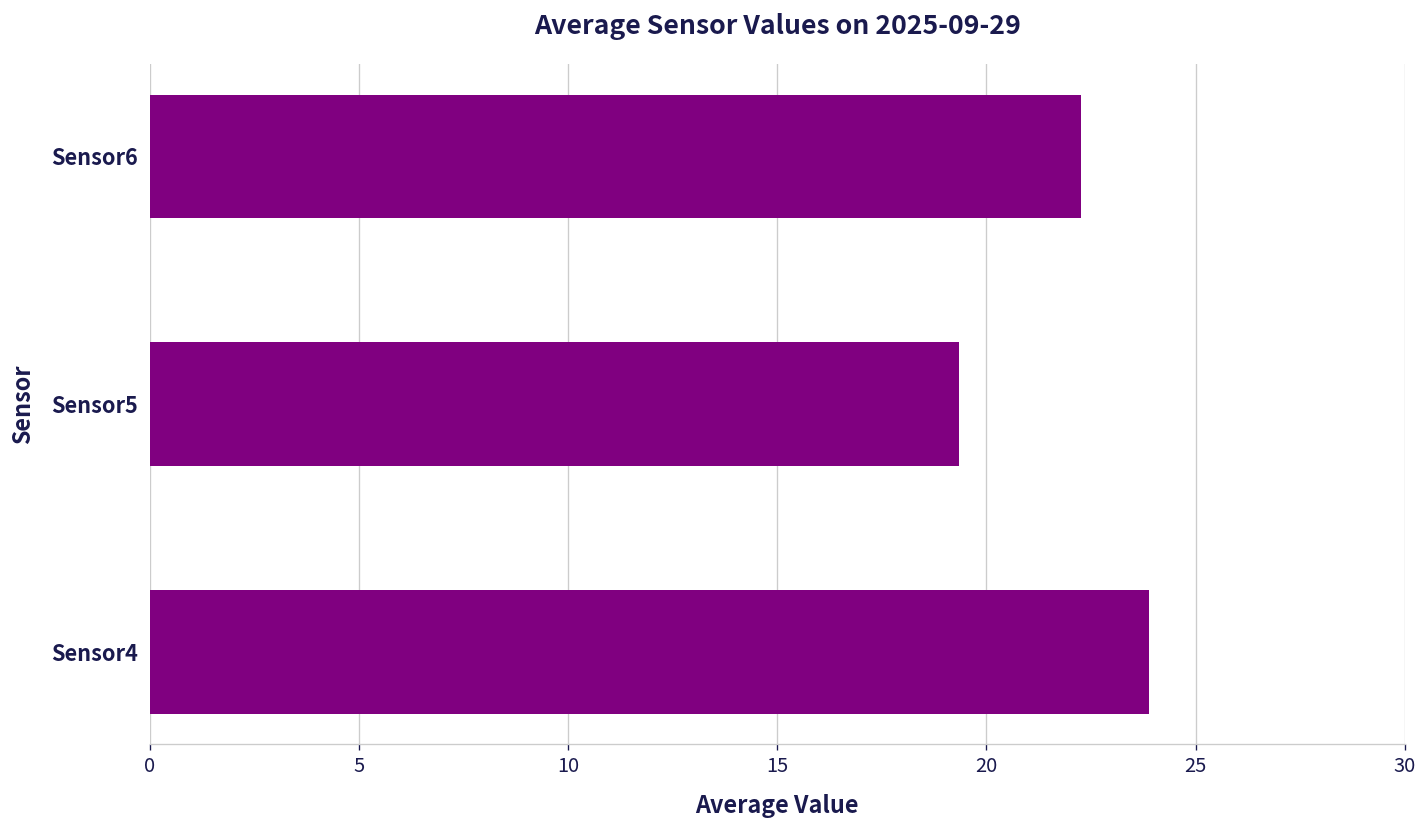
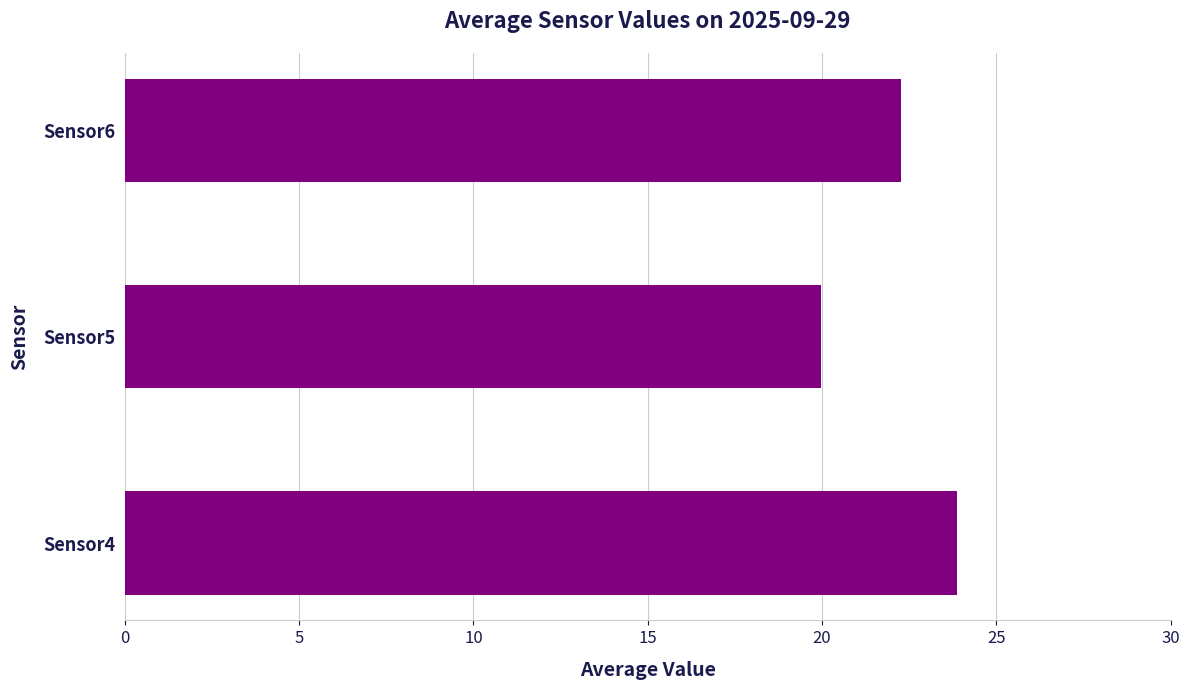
Sensor5: 19.3 -> 20.0
